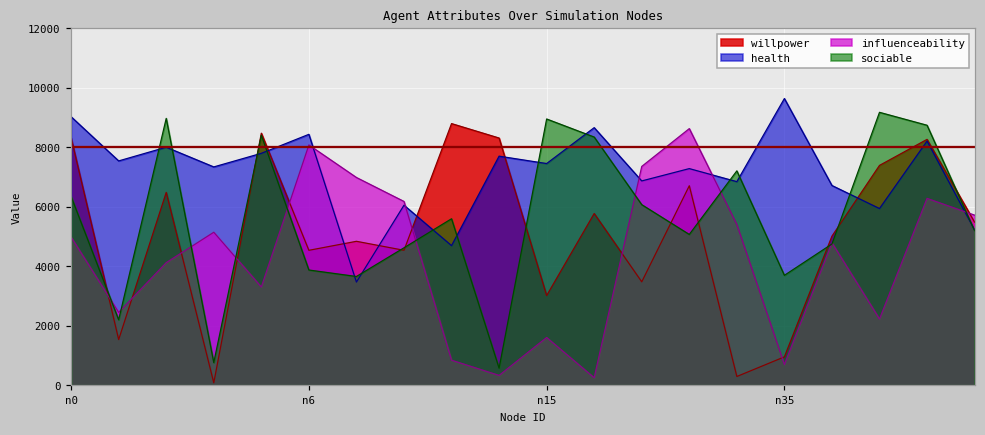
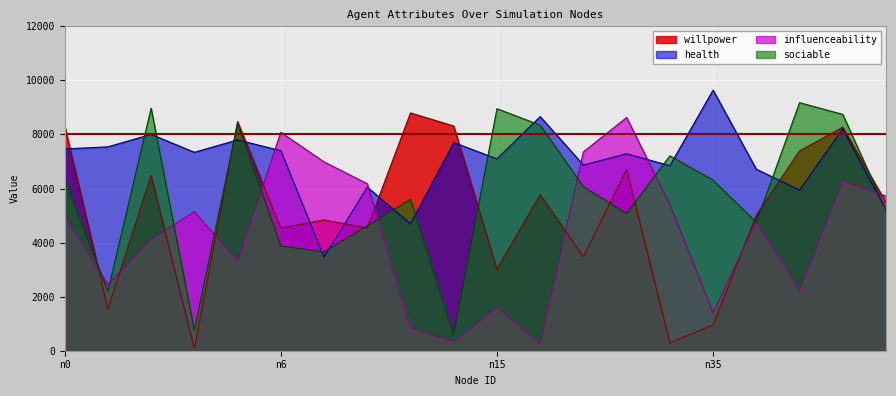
health, n0: 9000 -> 7500
health, n6: 8400 -> 7400
health, n15: 7500 -> 7100
influenceability, n35: 700 -> 1400
sociable, n35: 3700 -> 6300
